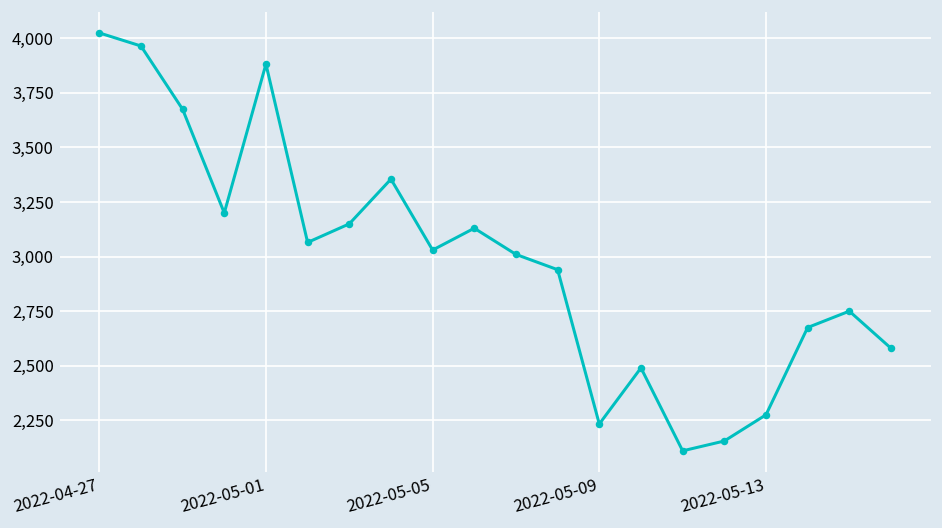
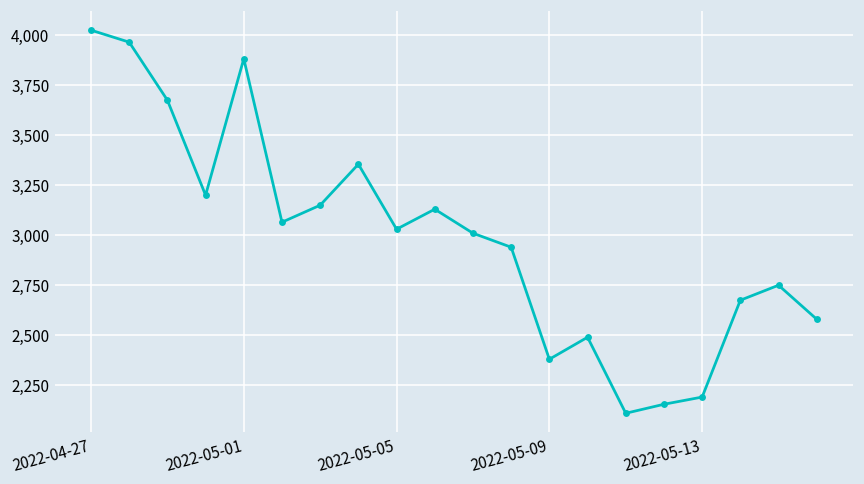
2022-05-09: 2,230 -> 2,380
2022-05-13: 2,280 -> 2,190
